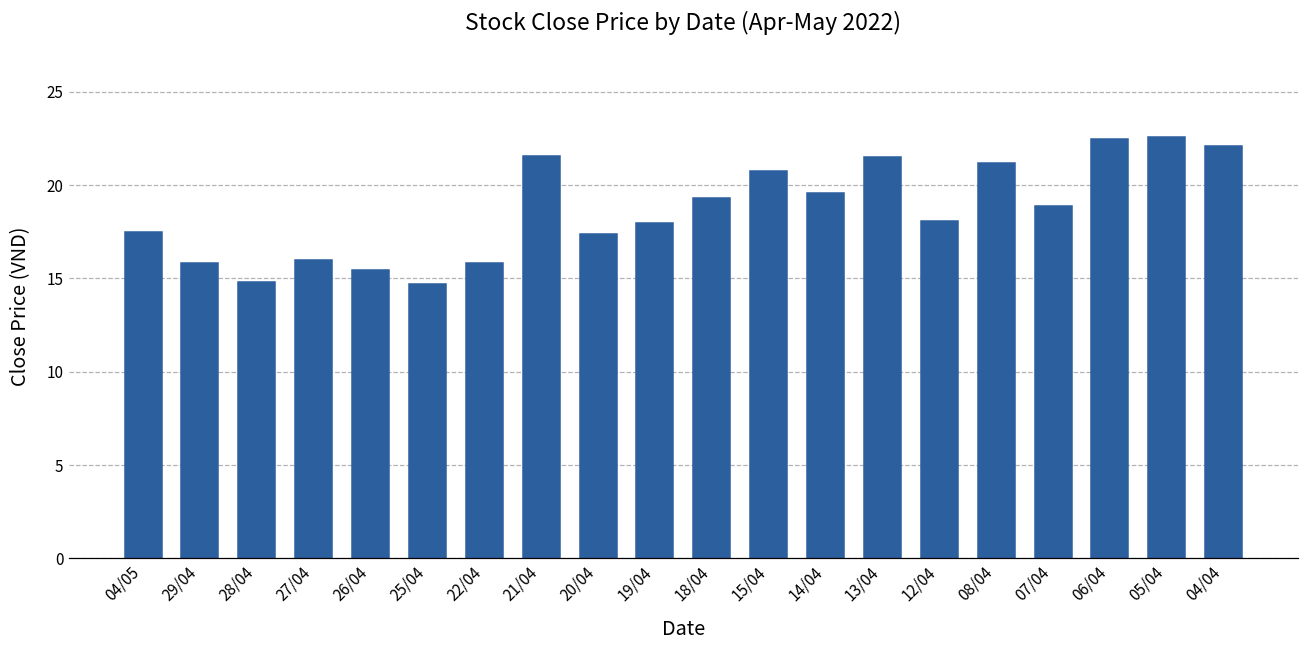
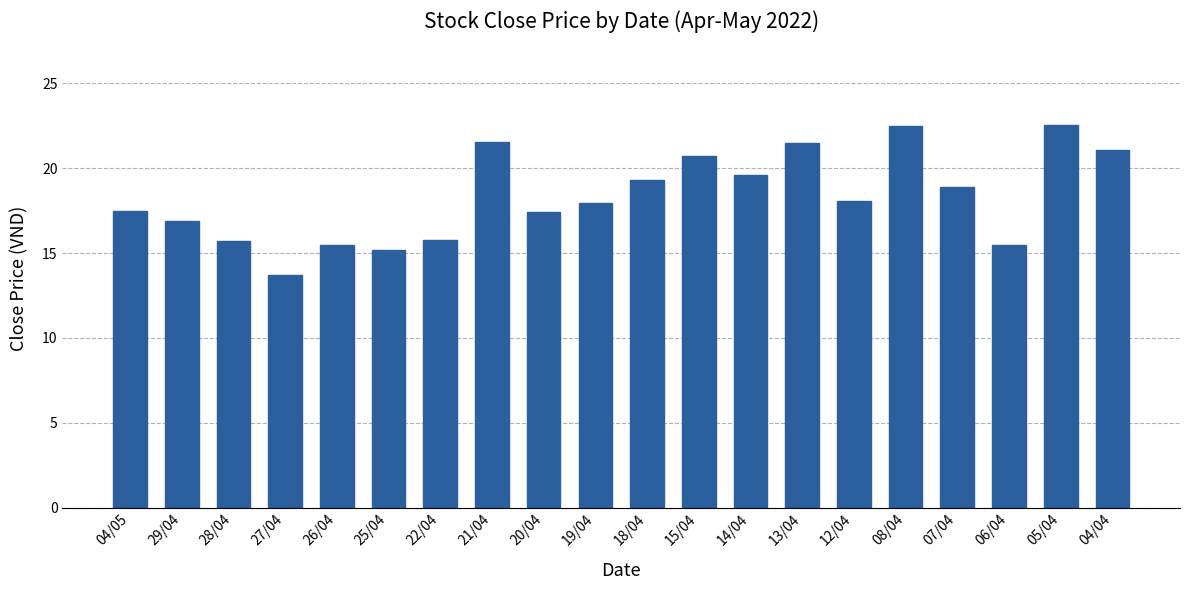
29/04: 15.8 -> 16.9
28/04: 14.8 -> 15.7
27/04: 16.0 -> 13.7
25/04: 14.7 -> 15.2
08/04: 21.2 -> 22.5
06/04: 22.5 -> 15.5
04/04: 22.1 -> 21.1
